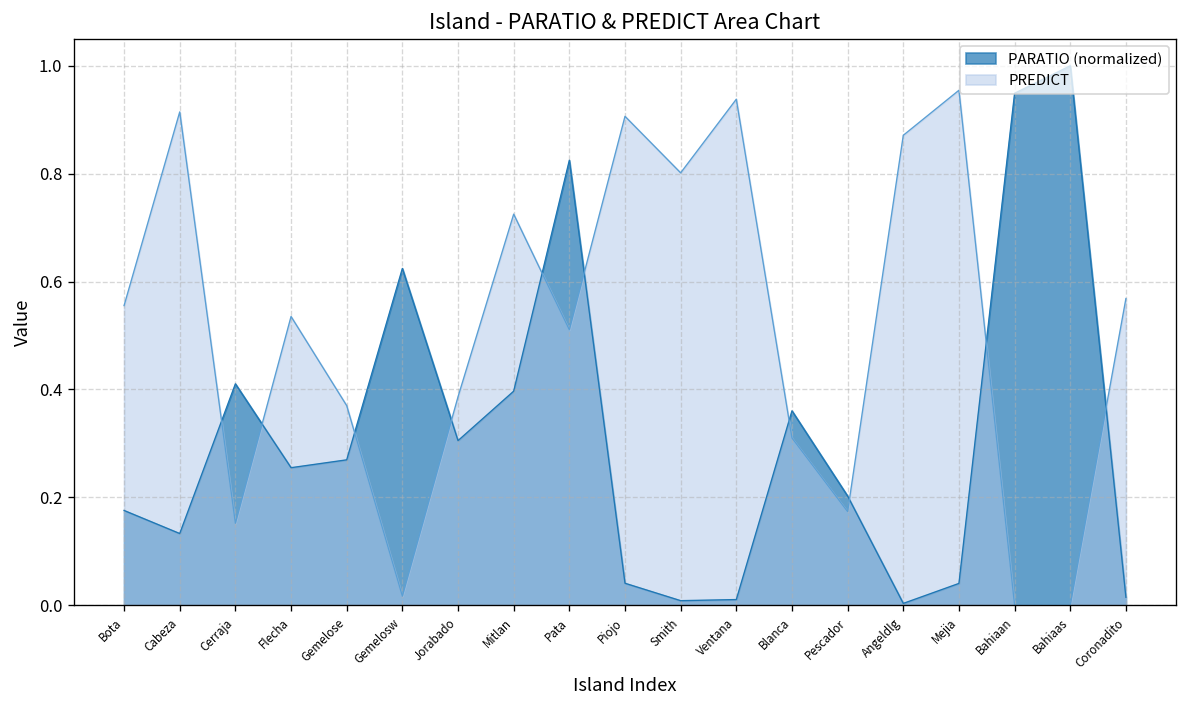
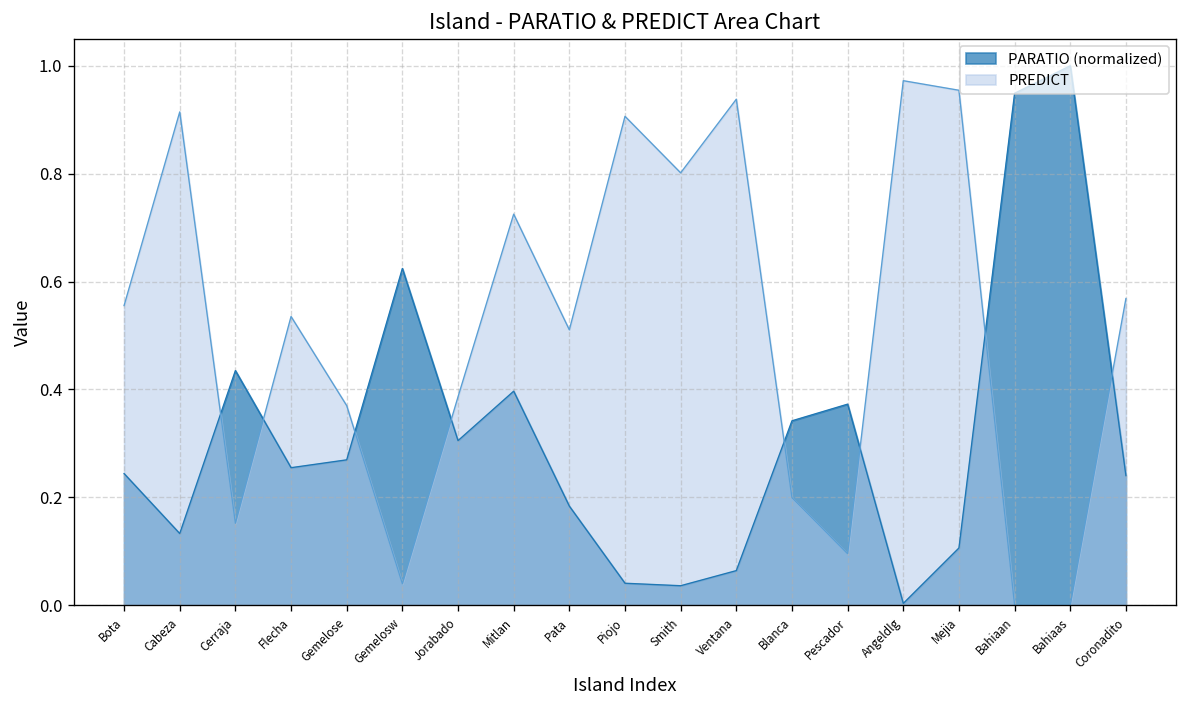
PARATIO (normalized), Bota: 0.18 -> 0.24
PARATIO (normalized), Cerraja: 0.41 -> 0.43
PREDICT, Gemelosw: 0.02 -> 0.04
PARATIO (normalized), Pata: 0.82 -> 0.18
PARATIO (normalized), Smith: 0.01 -> 0.04
PARATIO (normalized), Ventana: 0.01 -> 0.06
PARATIO (normalized), Blanca: 0.36 -> 0.34
PREDICT, Blanca: 0.31 -> 0.20
PARATIO (normalized), Pescador: 0.20 -> 0.37
PREDICT, Pescador: 0.17 -> 0.10
PREDICT, Angeldlg: 0.87 -> 0.97
PARATIO (normalized), Mejia: 0.04 -> 0.11
PARATIO (normalized), Coronadito: 0.01 -> 0.24
